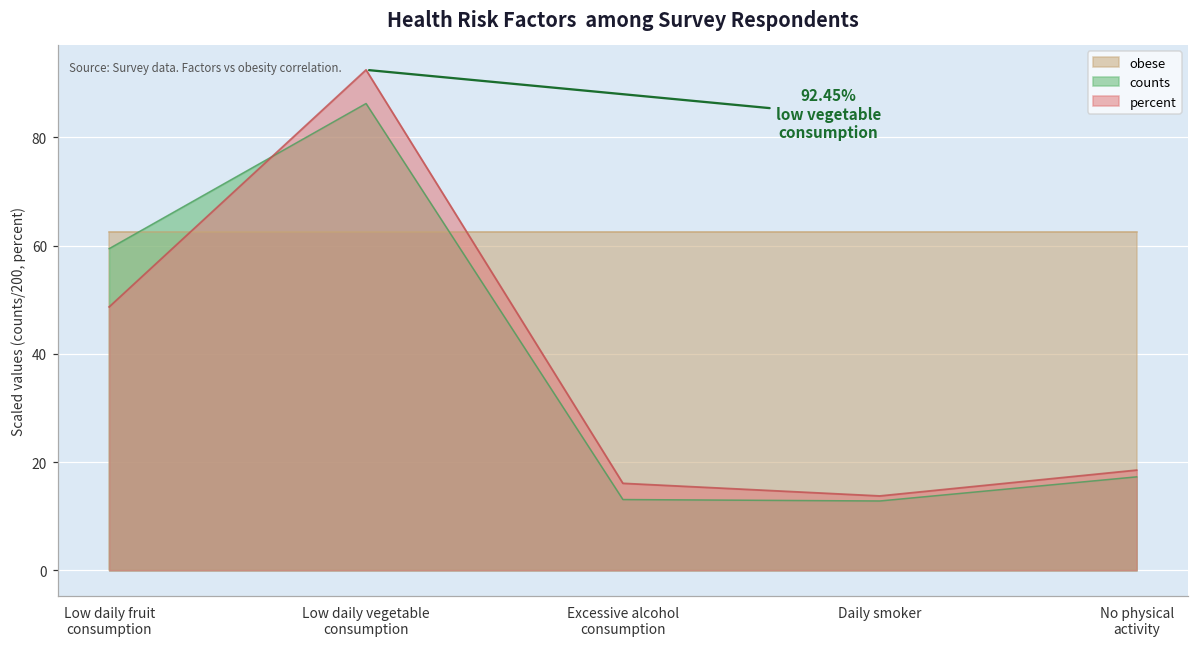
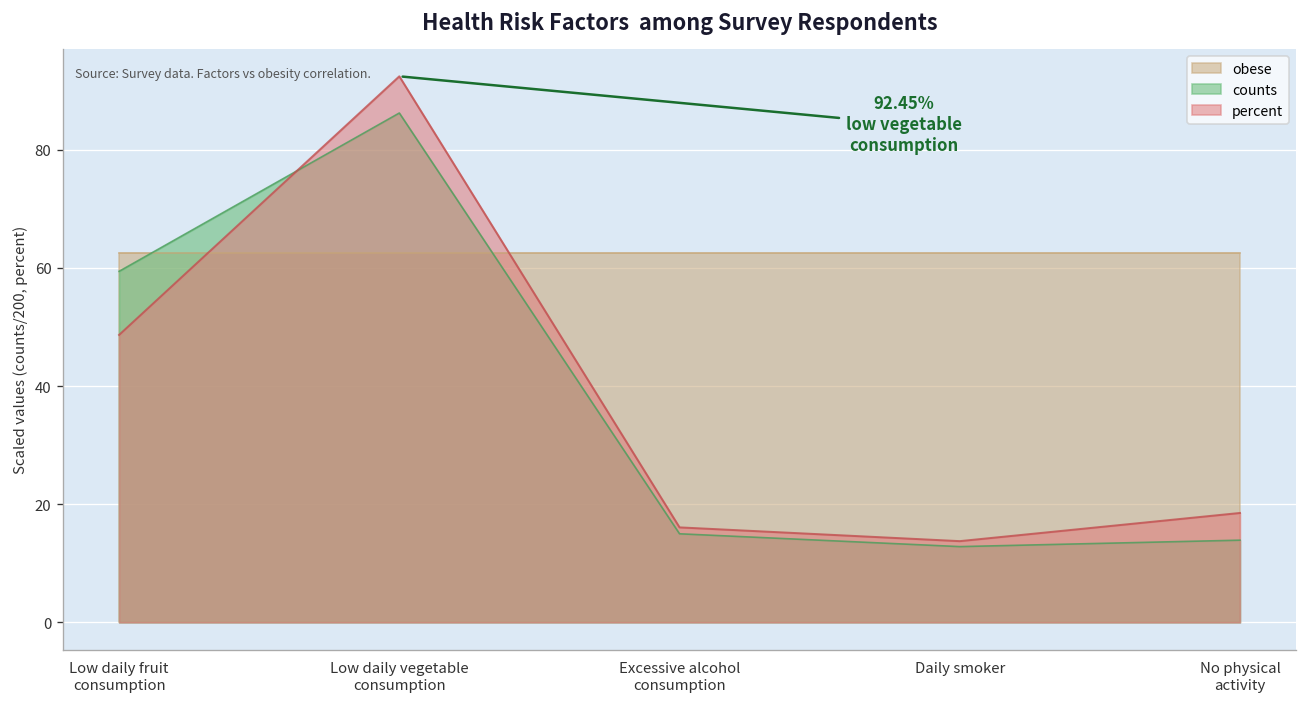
counts, Excessive alcohol consumption: 13 -> 15
counts, No physical activity: 17 -> 14
